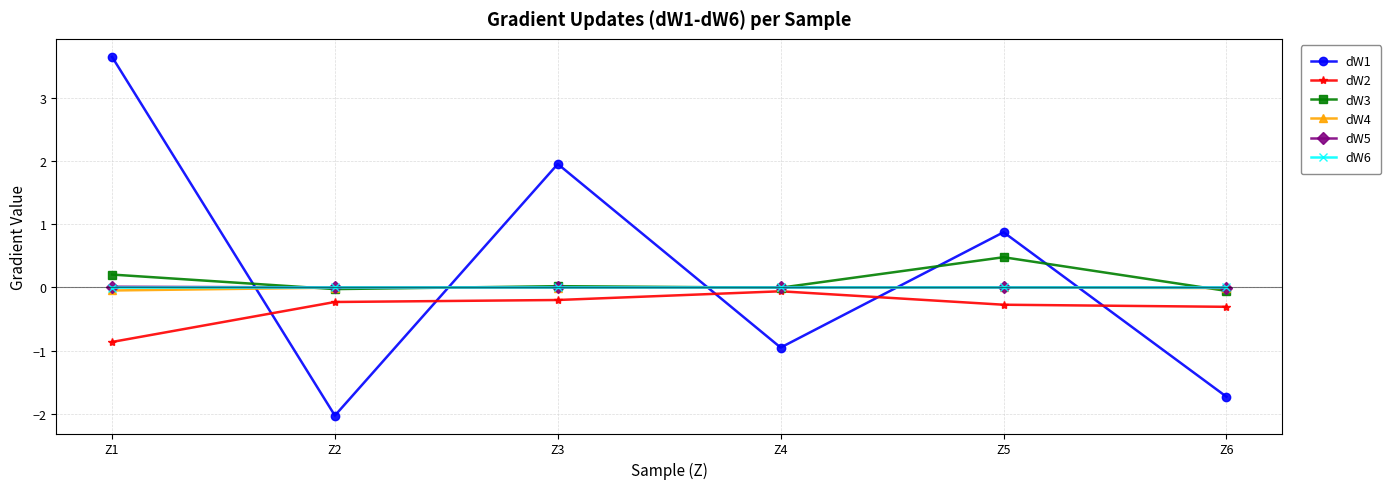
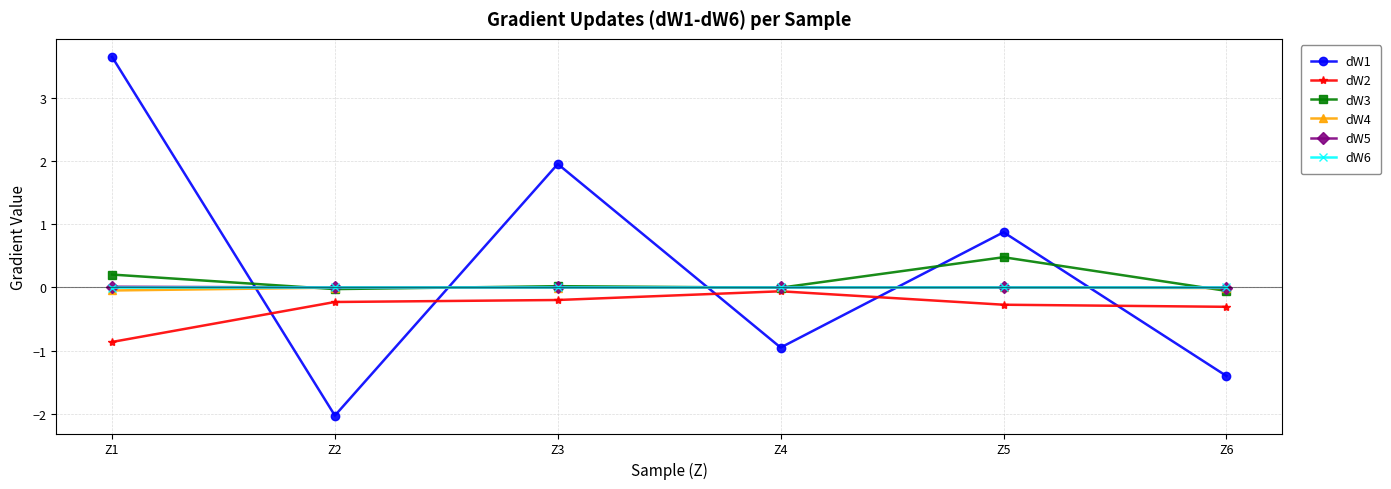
dW1, Z6: -1.7 -> -1.4
